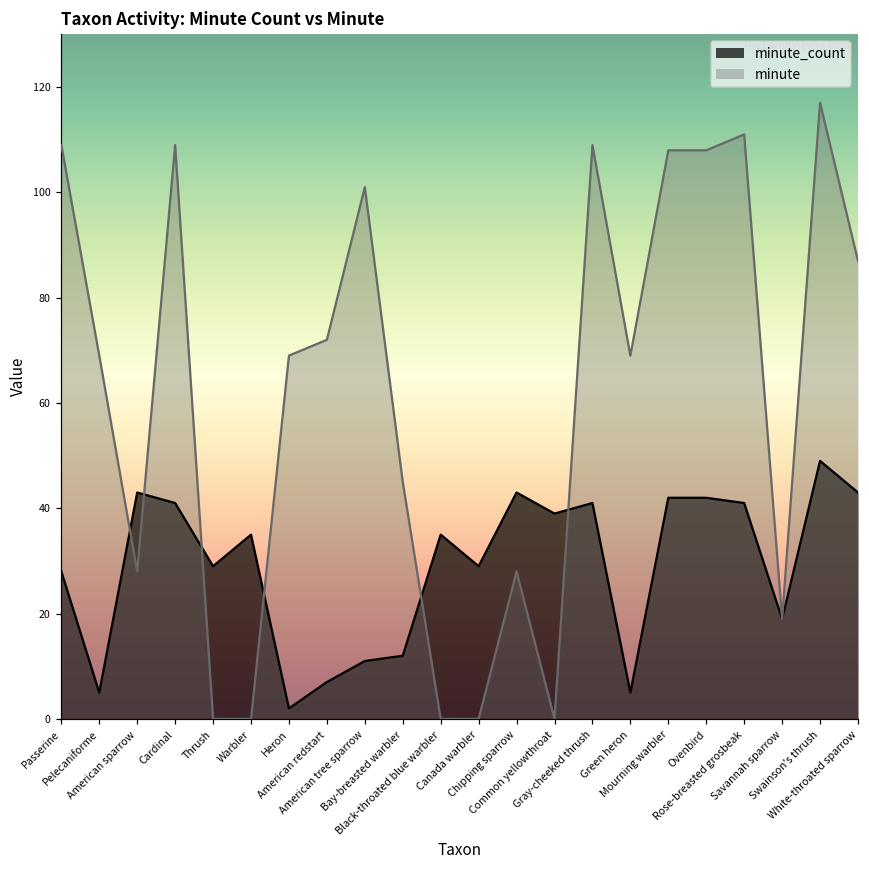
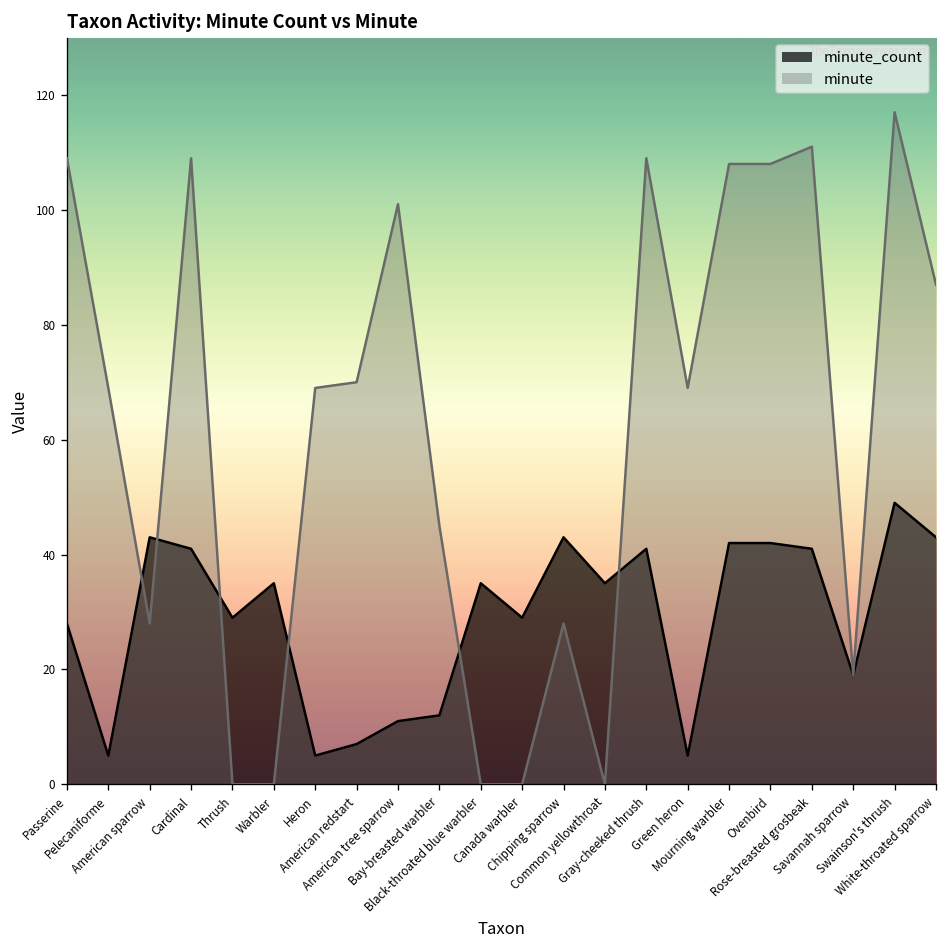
minute_count, Heron: 2 -> 5
minute, American redstart: 72 -> 70
minute_count, Common yellowthroat: 39 -> 35
